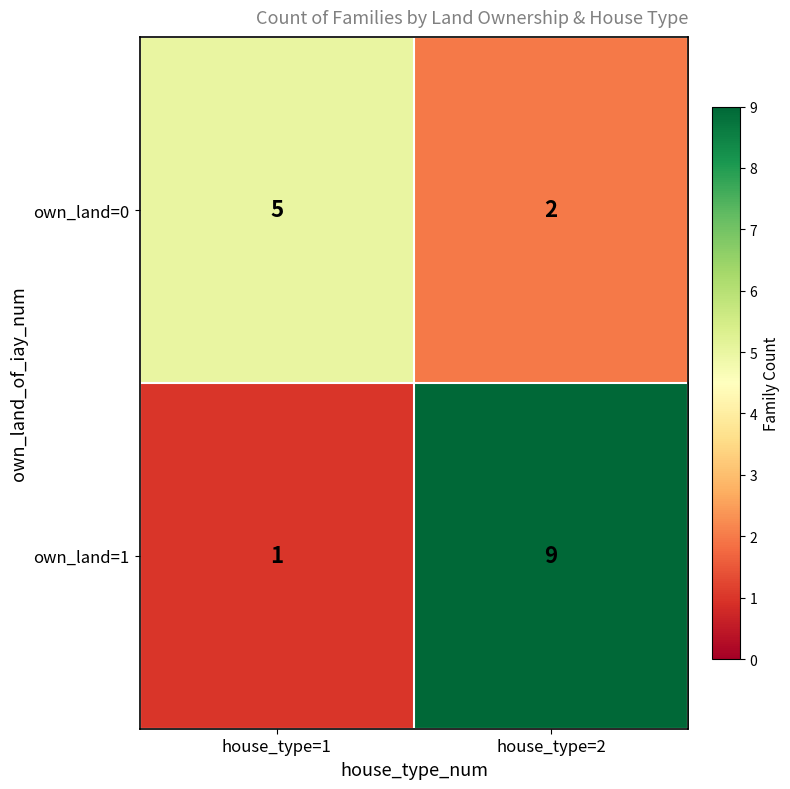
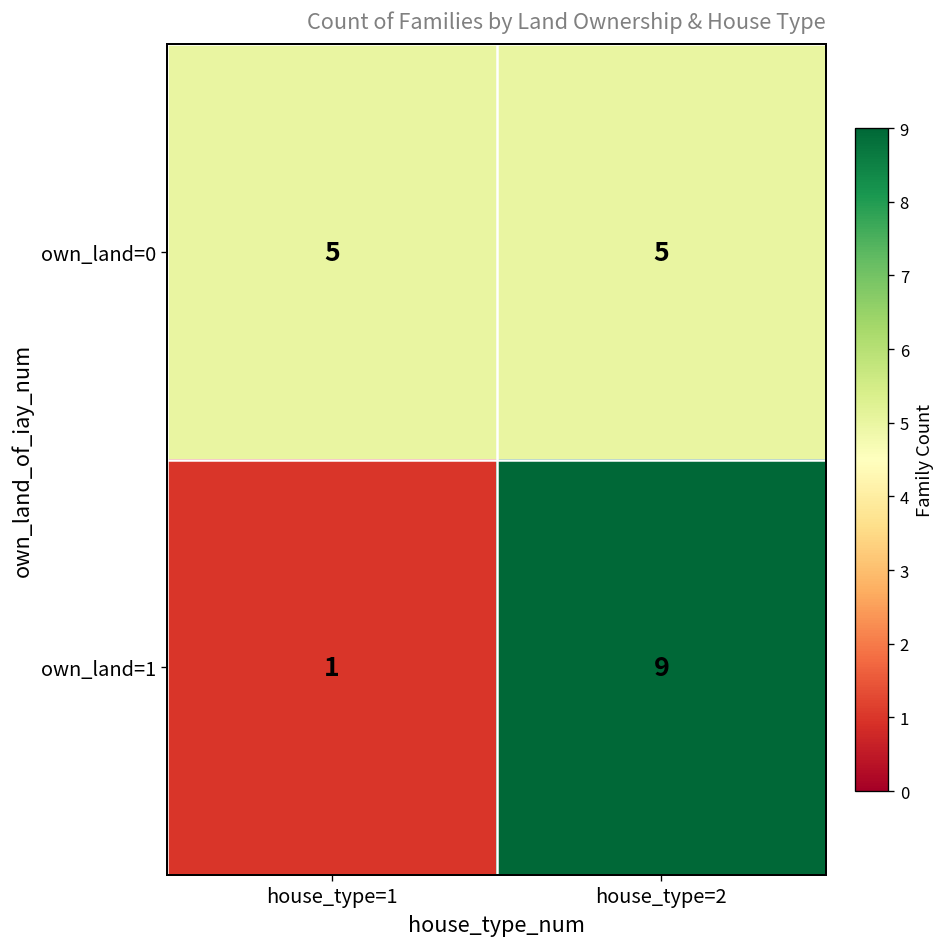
own_land=0, house_type=2: 2 -> 5
